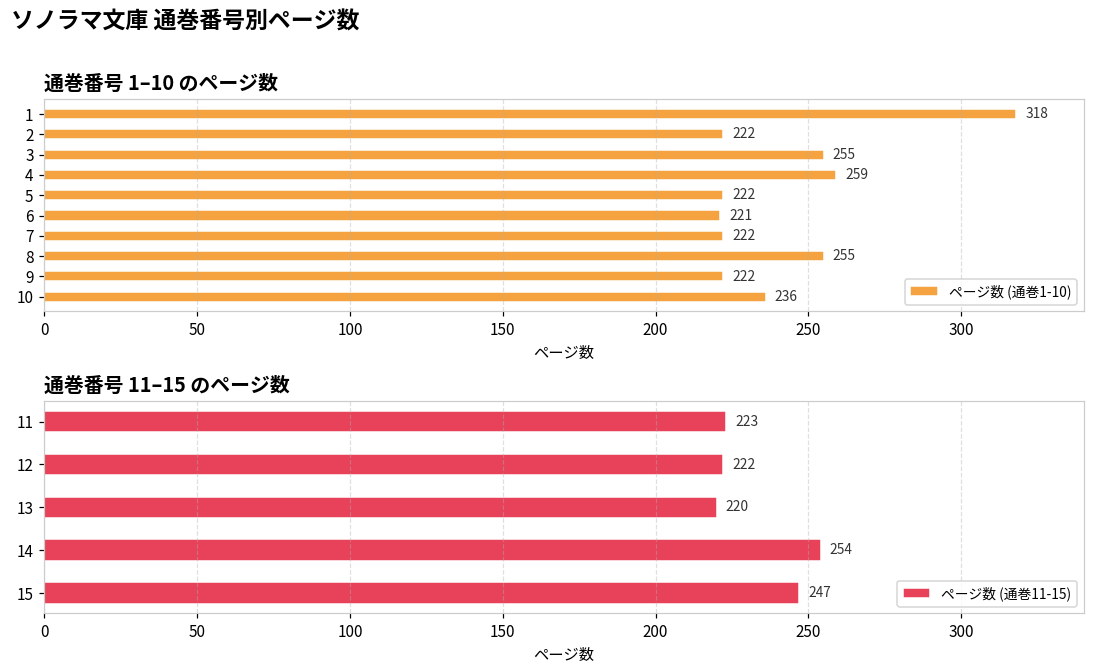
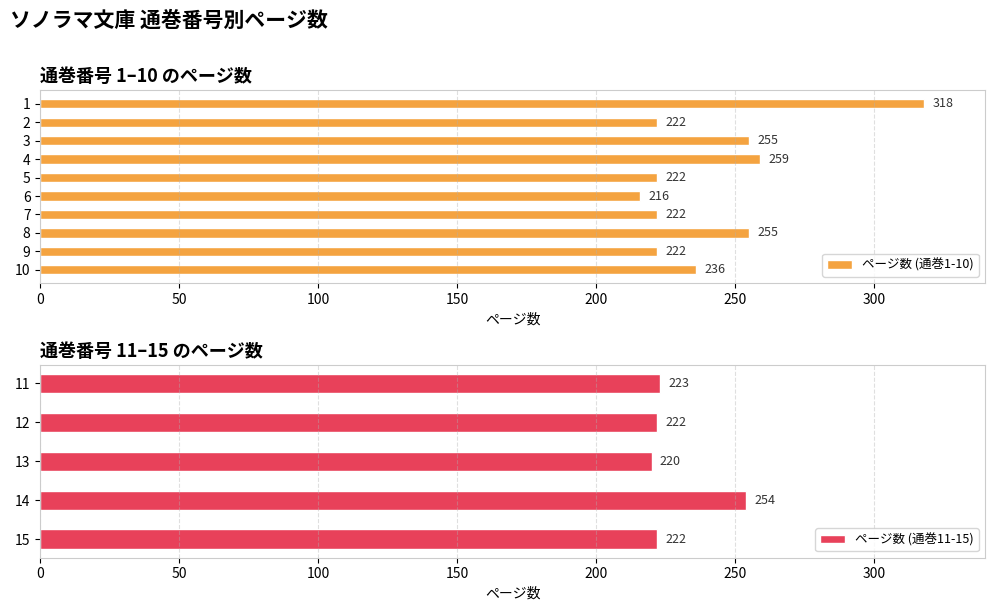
通巻番号 1–10 のページ数, 6: 221 -> 216
通巻番号 11–15 のページ数, 15: 247 -> 222
